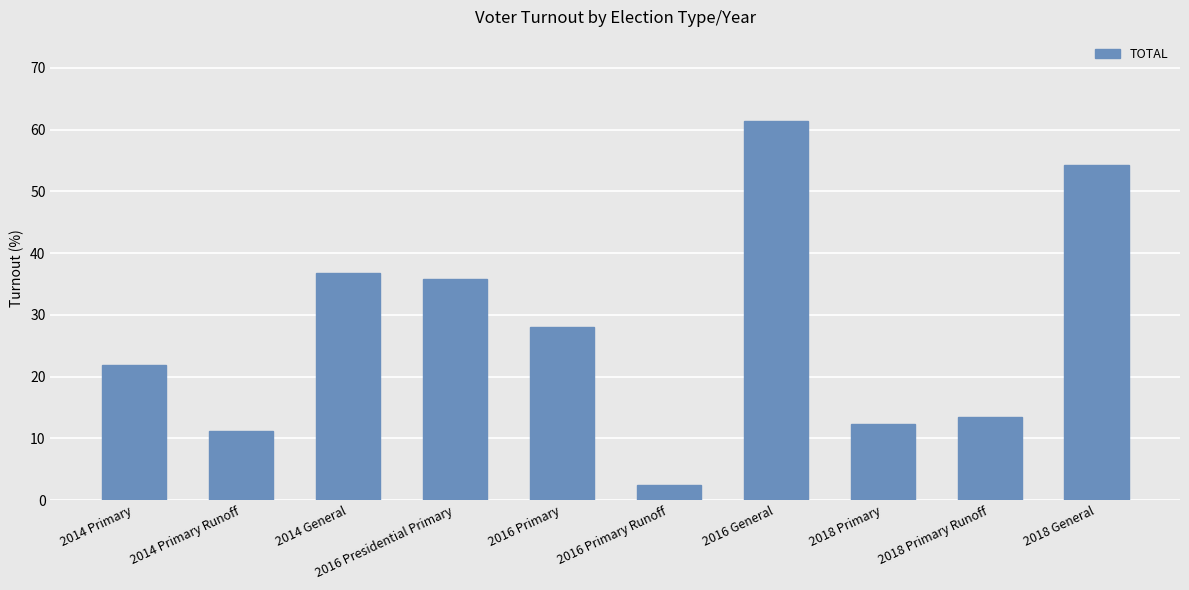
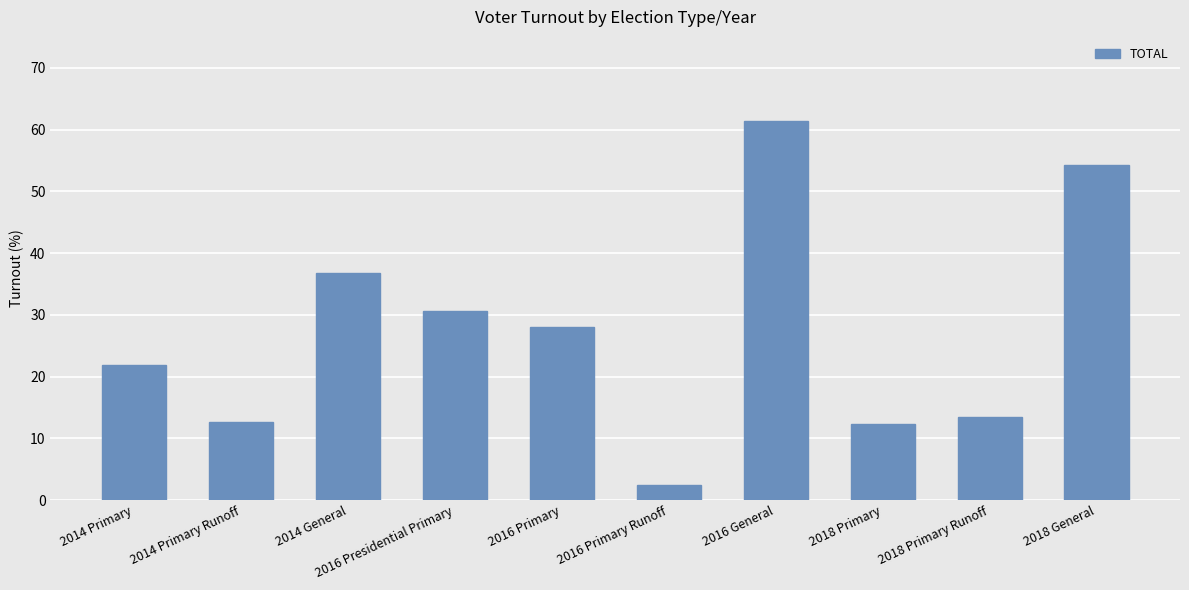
2014 Primary Runoff: 11 -> 13
2016 Presidential Primary: 36 -> 31
